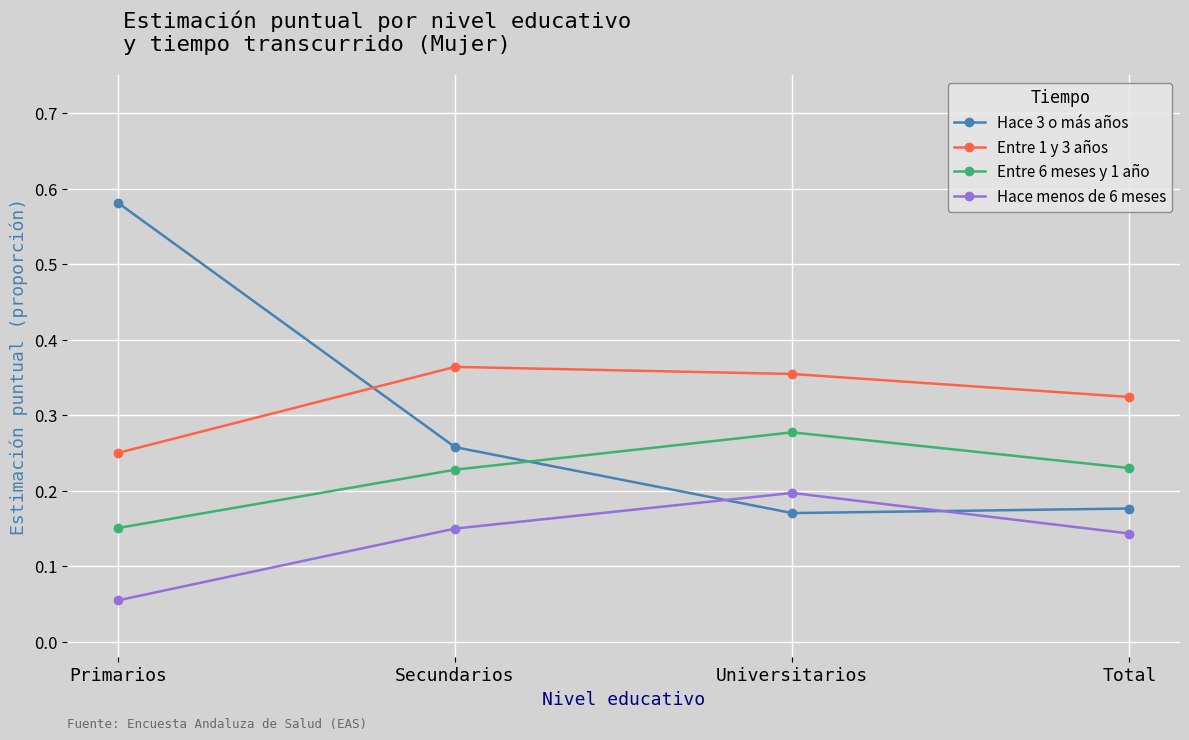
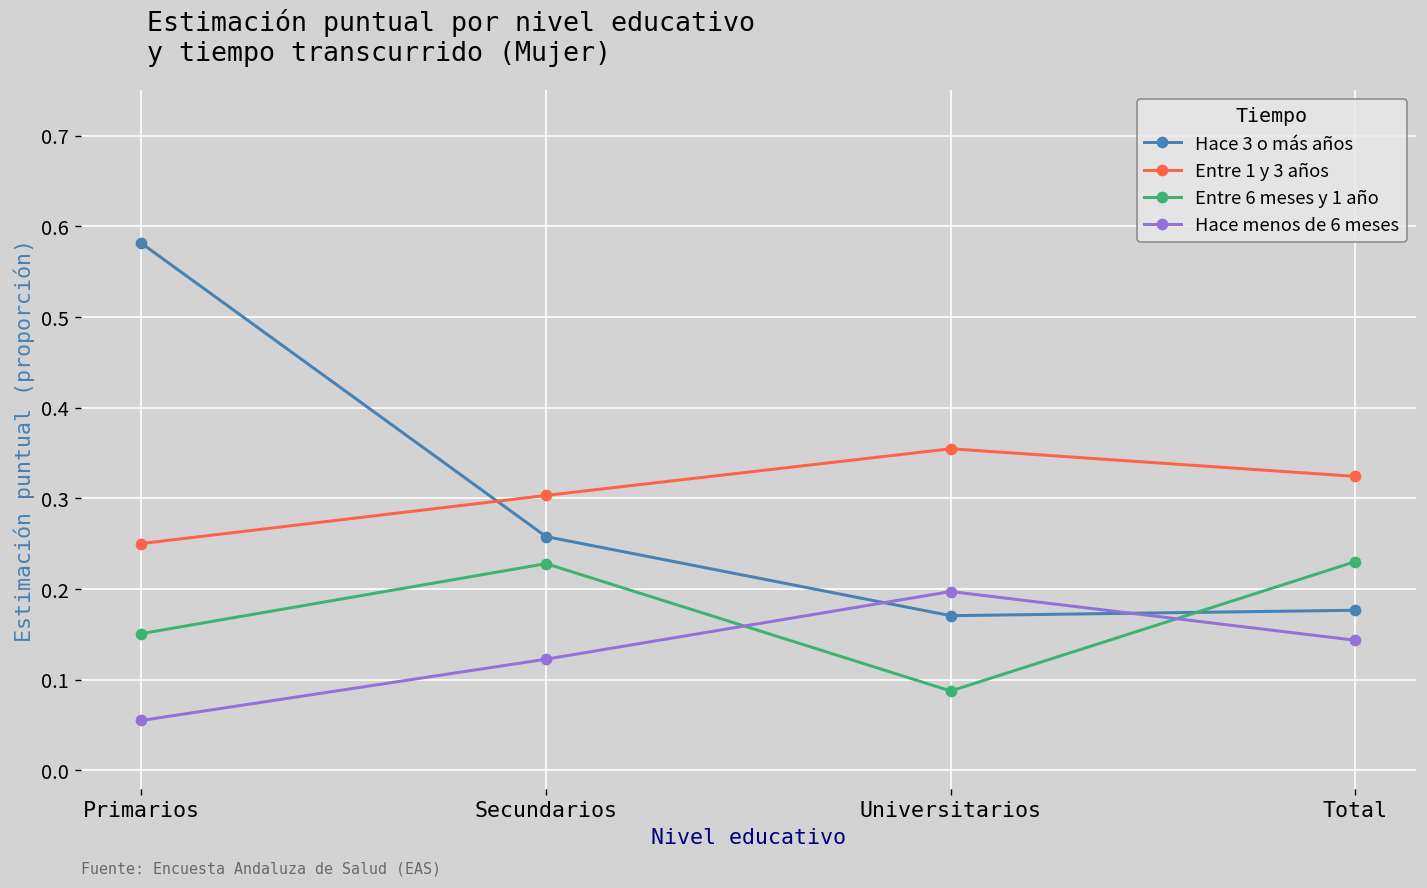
Entre 1 y 3 años, Secundarios: 0.36 -> 0.30
Hace menos de 6 meses, Secundarios: 0.15 -> 0.12
Entre 6 meses y 1 año, Universitarios: 0.28 -> 0.09
